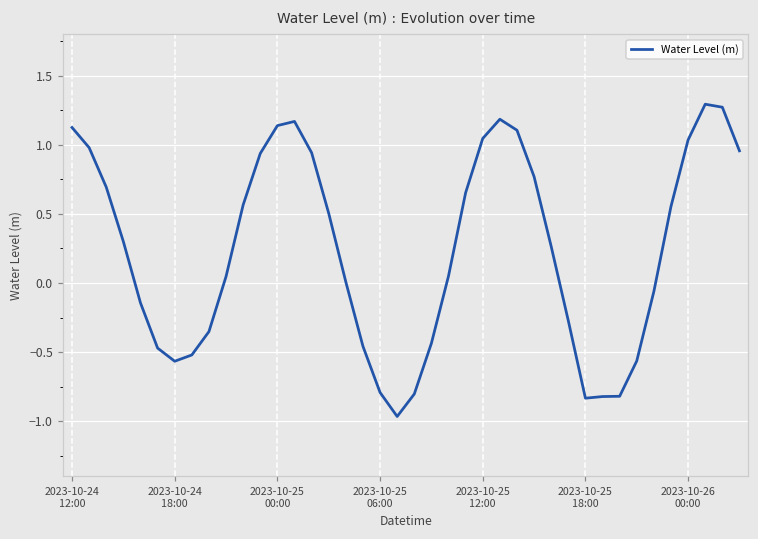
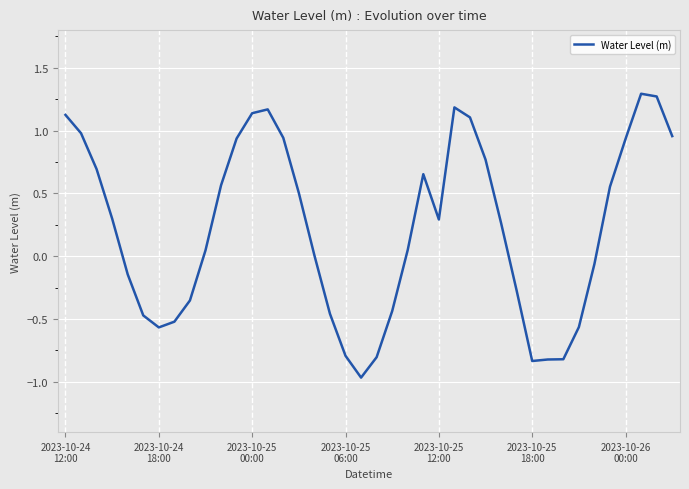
2023-10-25 12:00: 1.05 -> 0.29
2023-10-26 00:00: 1.04 -> 0.93
